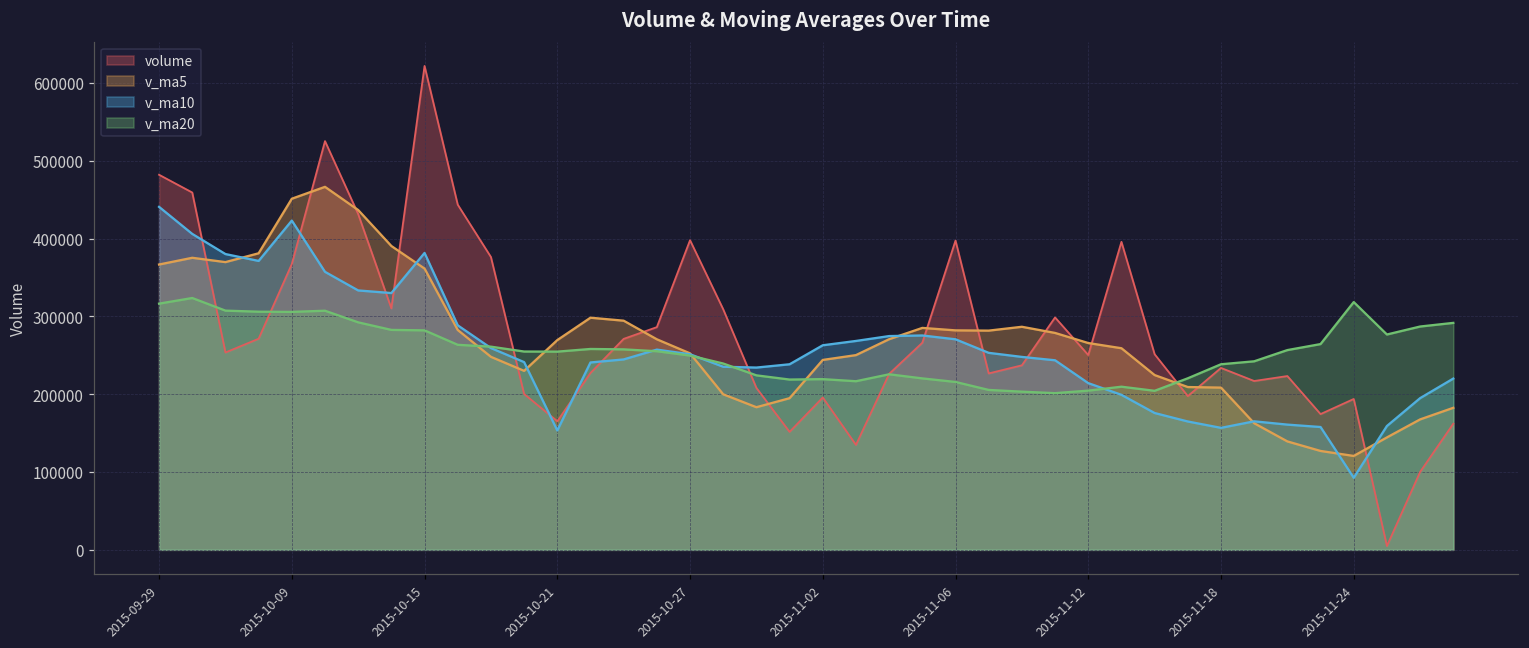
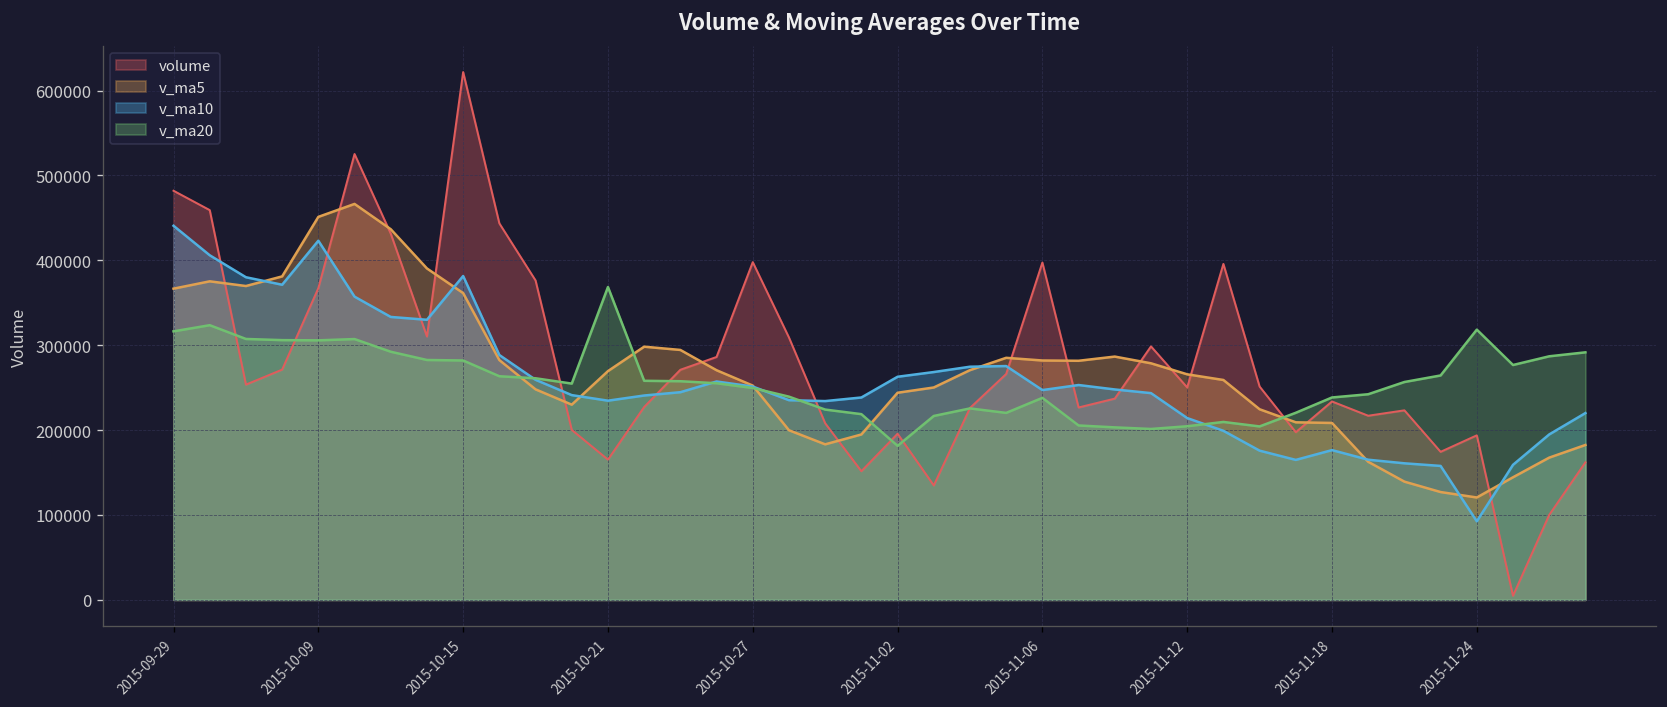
v_ma10, 2015-10-21: 150000 -> 230000
v_ma20, 2015-10-21: 250000 -> 370000
v_ma20, 2015-11-02: 220000 -> 180000
v_ma10, 2015-11-06: 270000 -> 250000
v_ma20, 2015-11-06: 220000 -> 240000
v_ma10, 2015-11-18: 160000 -> 180000
